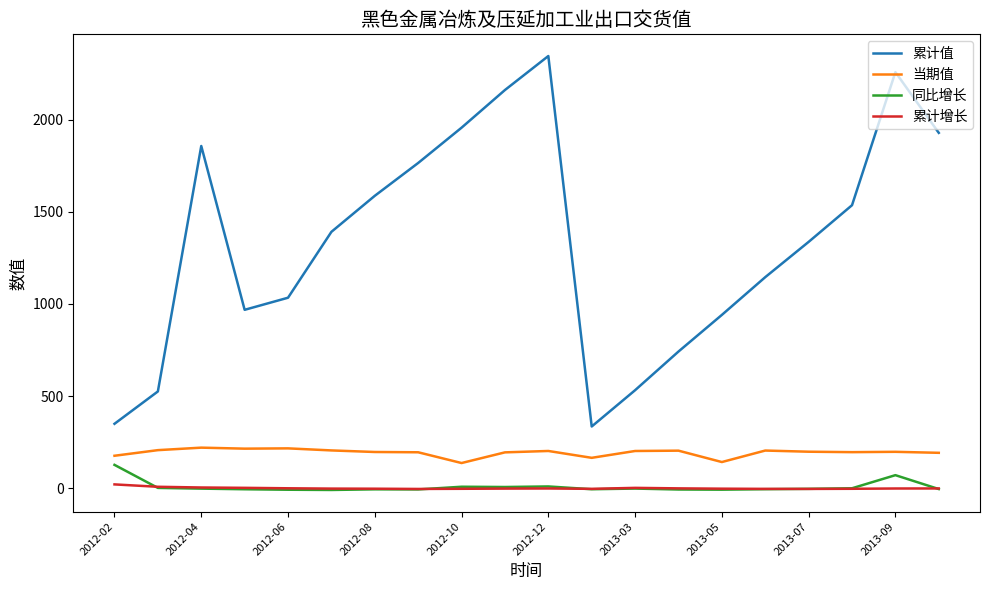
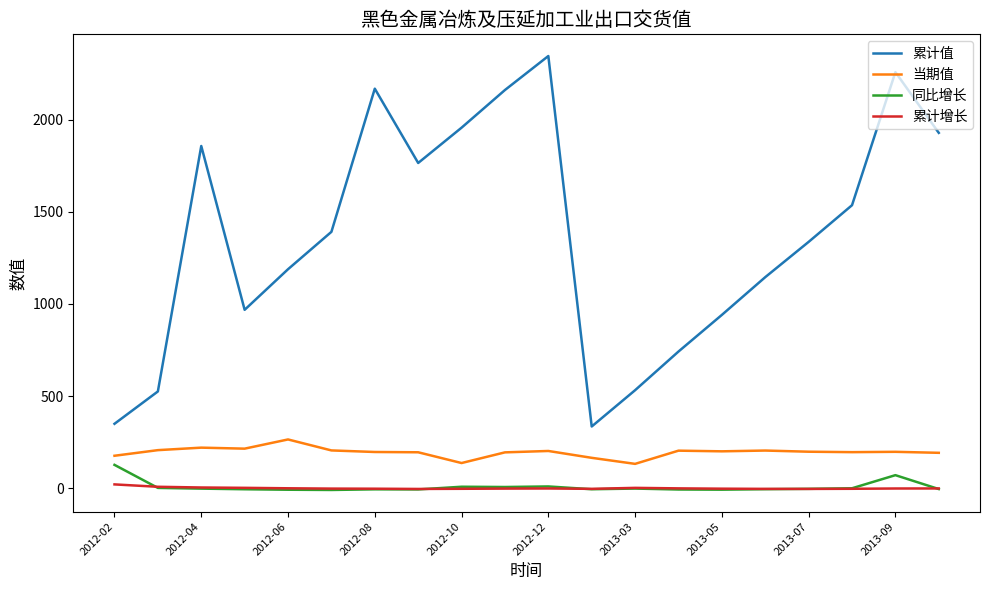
累计值, 2012-06: 1030 -> 1190
当期值, 2012-06: 220 -> 260
累计值, 2012-08: 1590 -> 2170
当期值, 2013-03: 200 -> 130
当期值, 2013-05: 140 -> 200
